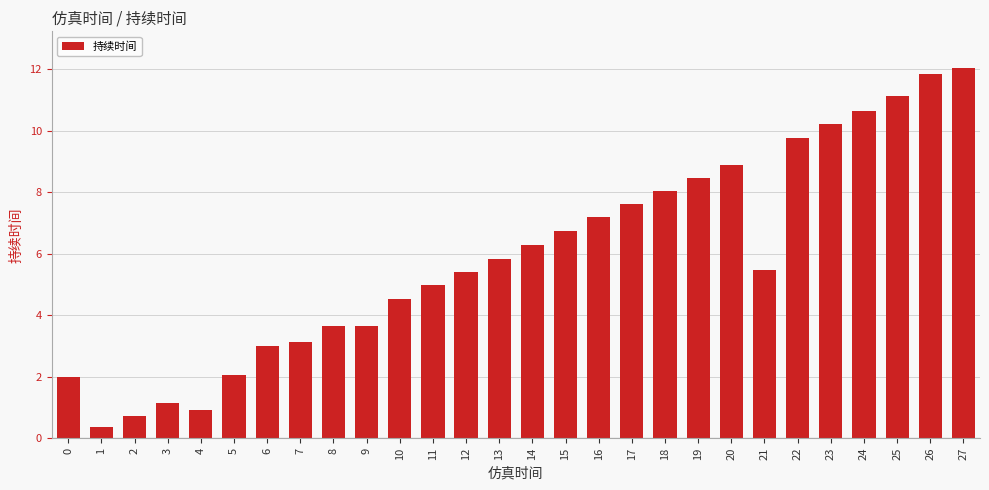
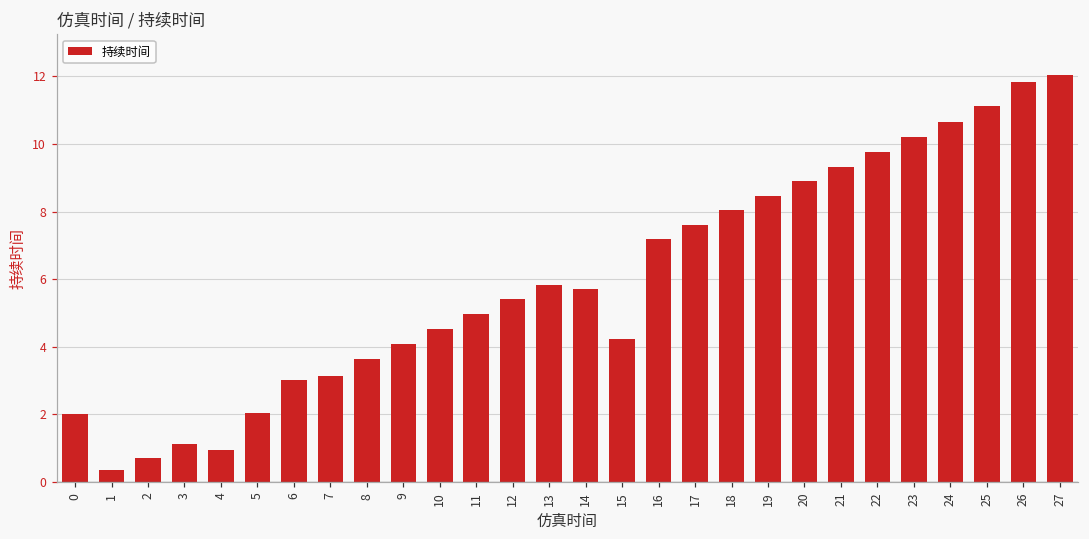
9: 3.6 -> 4.1
14: 6.3 -> 5.7
15: 6.7 -> 4.2
21: 5.5 -> 9.3
